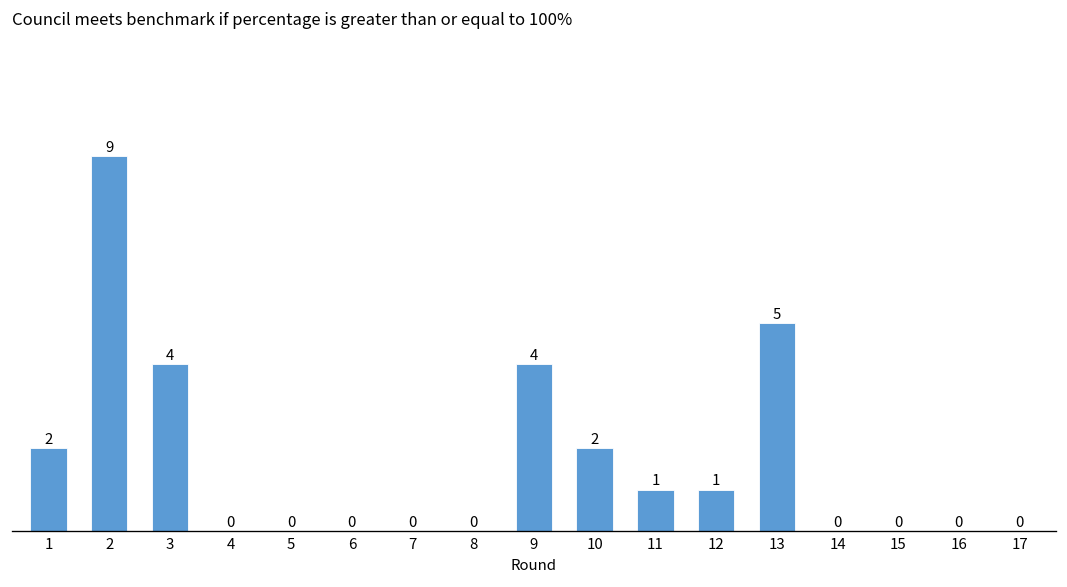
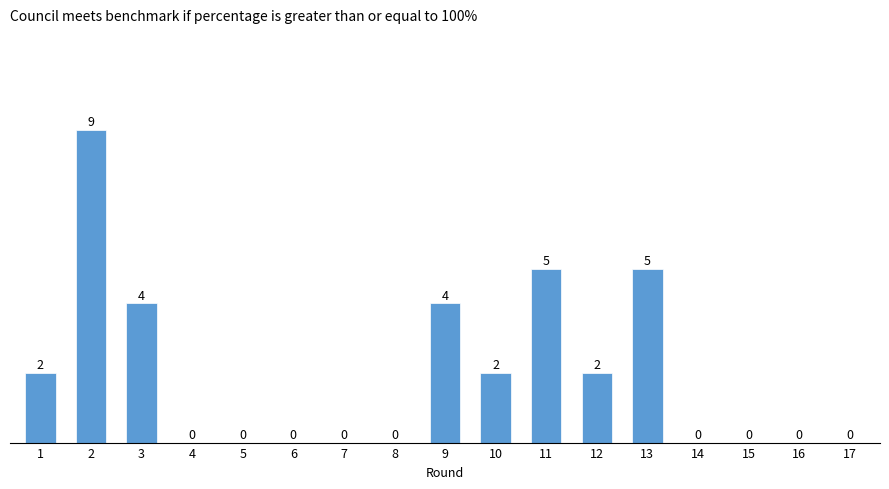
11: 1 -> 5
12: 1 -> 2
